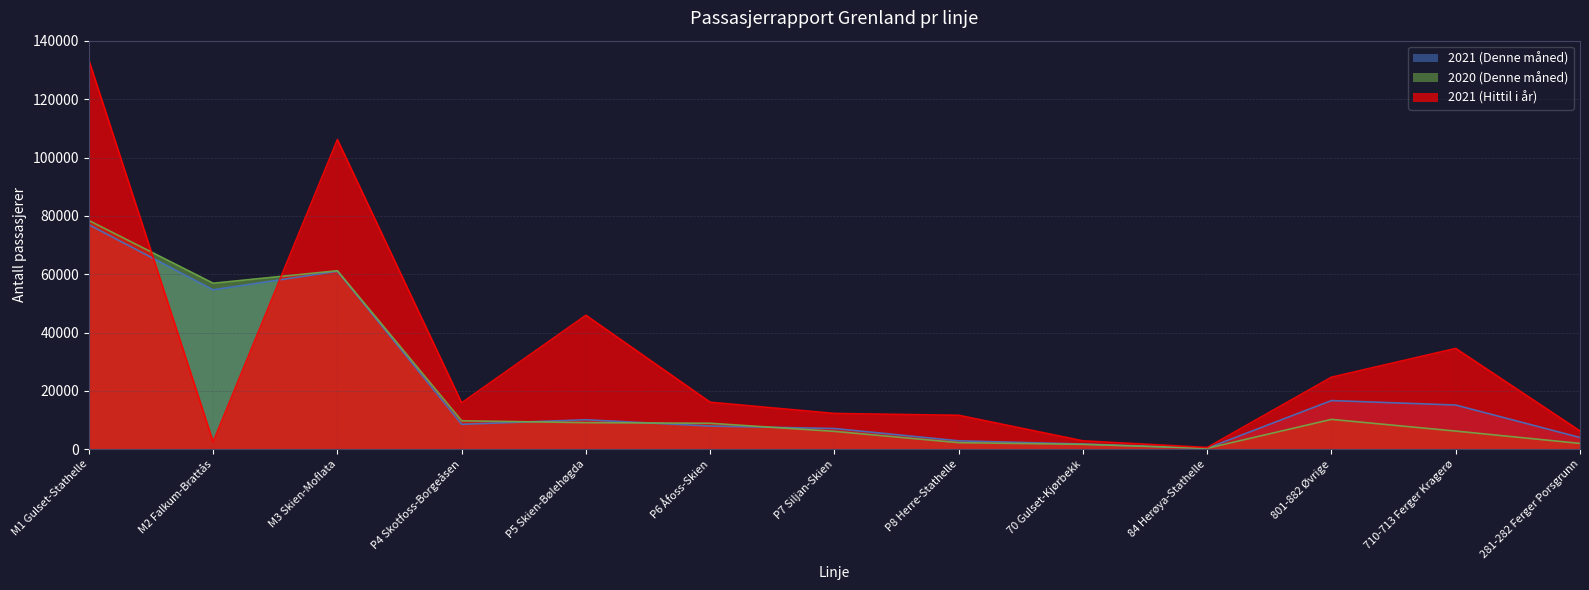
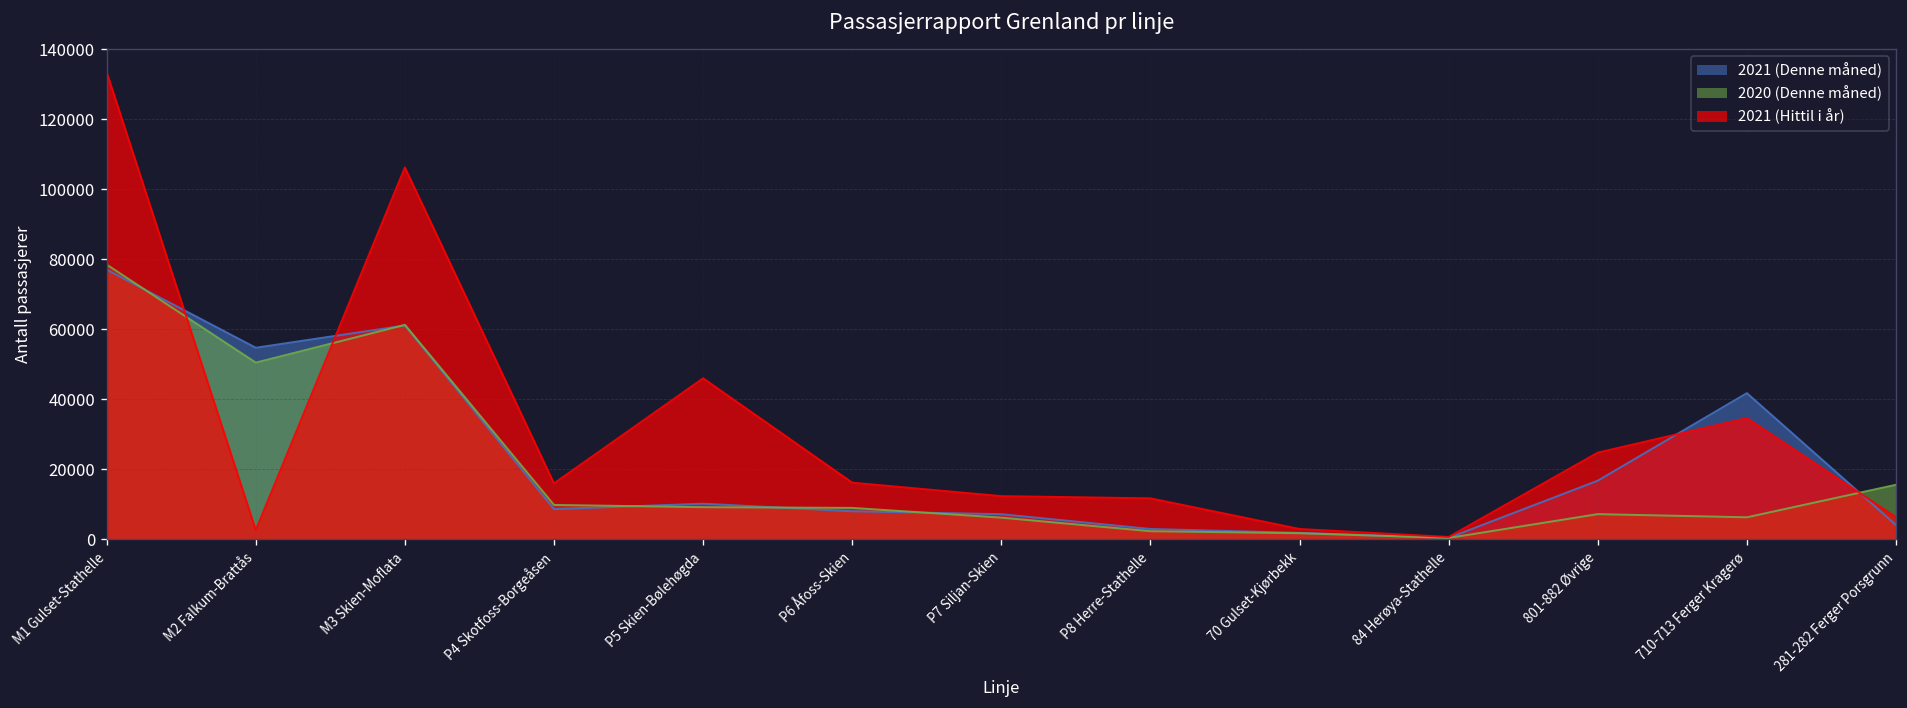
2020 (Denne måned), M2 Falkum-Brattås: 57000 -> 50000
2020 (Denne måned), 801-882 Øvrige: 10000 -> 7000
2021 (Denne måned), 710-713 Ferger Kragerø: 15000 -> 42000
2020 (Denne måned), 281-282 Ferger Porsgrunn: 2000 -> 16000
